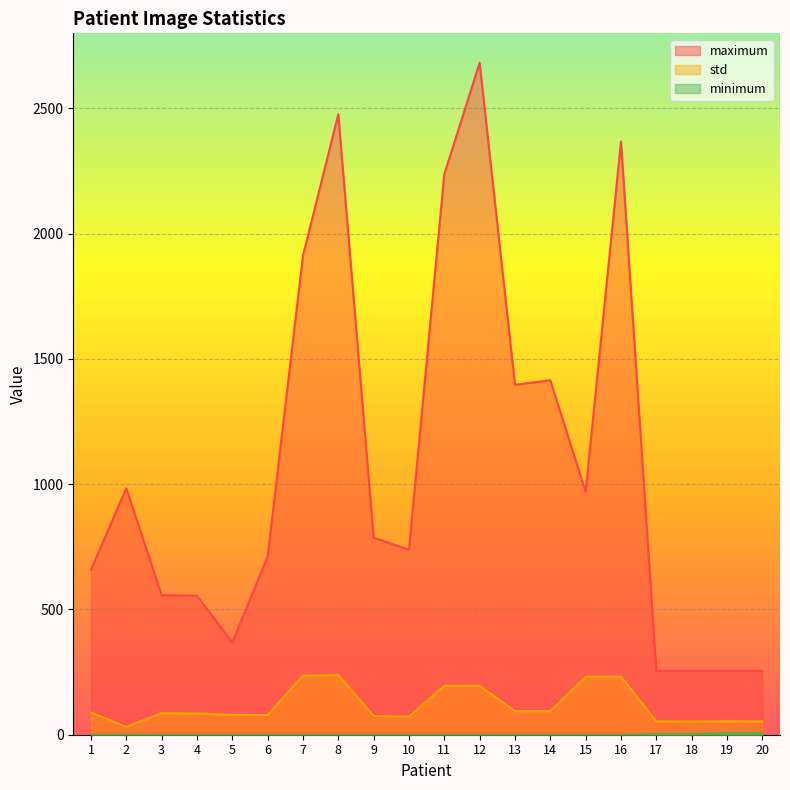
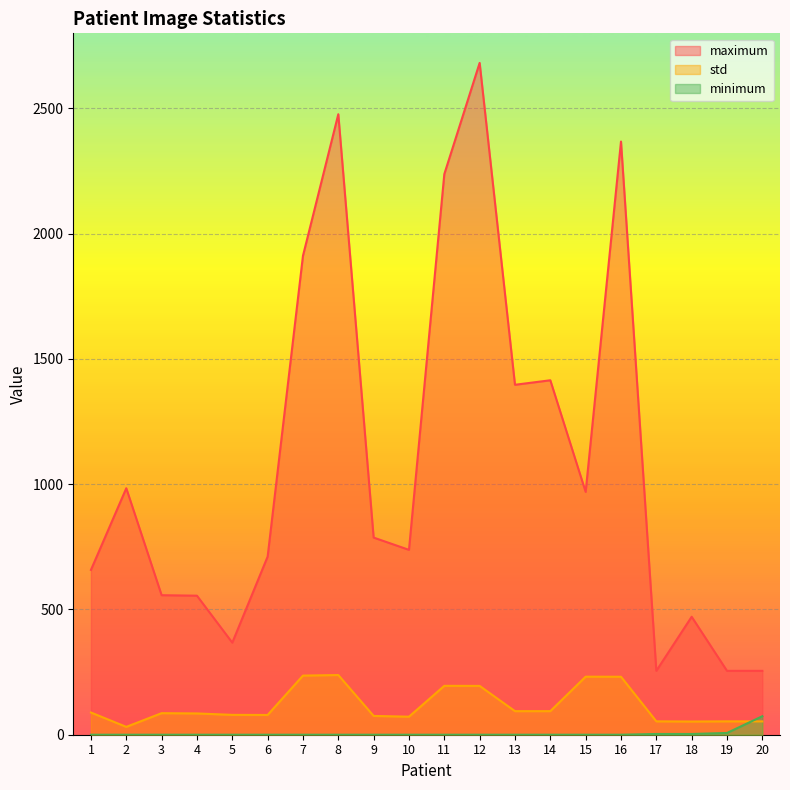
maximum, 18: 260 -> 470
minimum, 20: 10 -> 70
